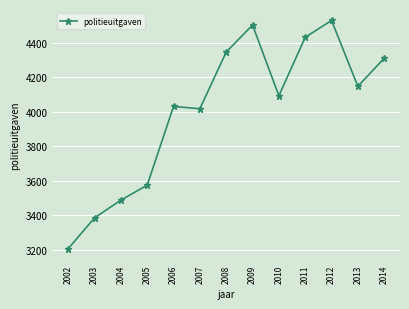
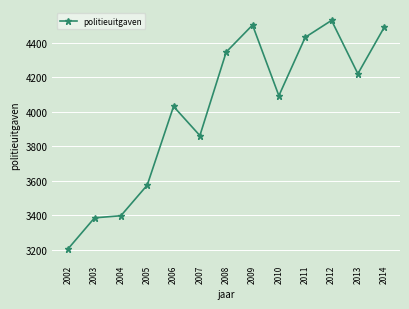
2004: 3490 -> 3400
2007: 4020 -> 3860
2013: 4150 -> 4220
2014: 4310 -> 4490
